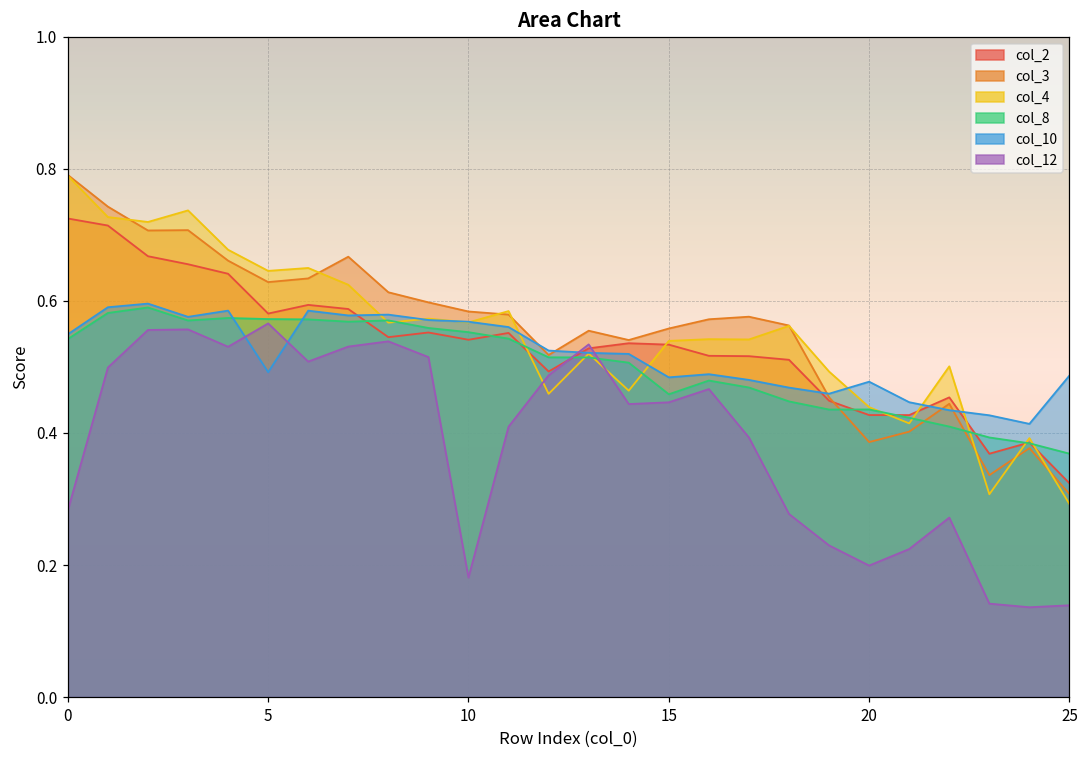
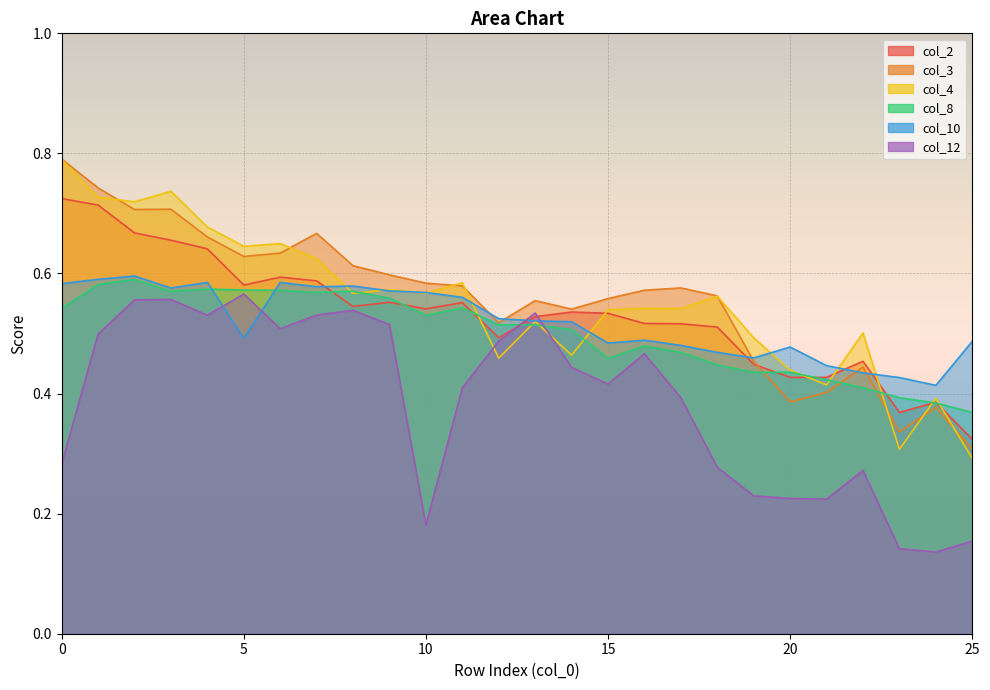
col_10, 0: 0.55 -> 0.58
col_8, 10: 0.55 -> 0.53
col_12, 15: 0.45 -> 0.42
col_12, 20: 0.20 -> 0.23
col_12, 25: 0.14 -> 0.15
